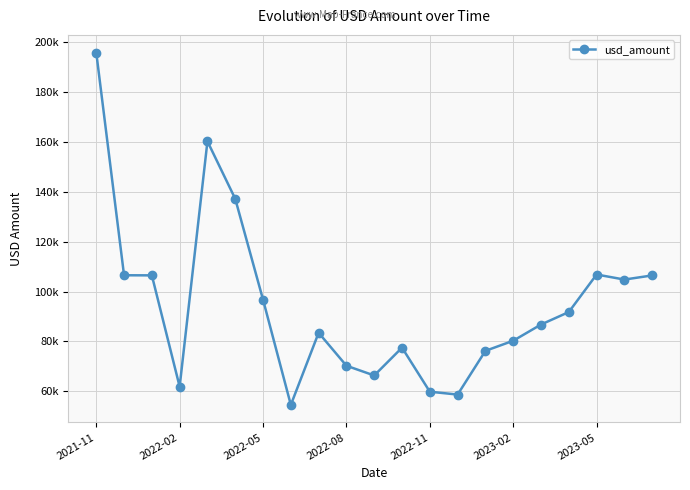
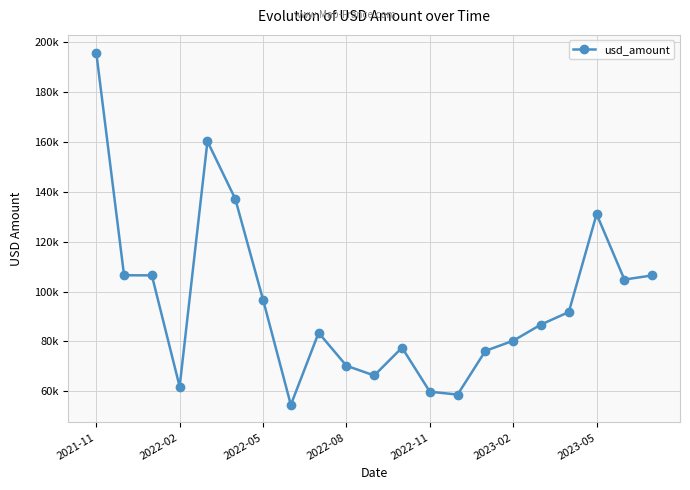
2023-05: 107000 -> 131000
